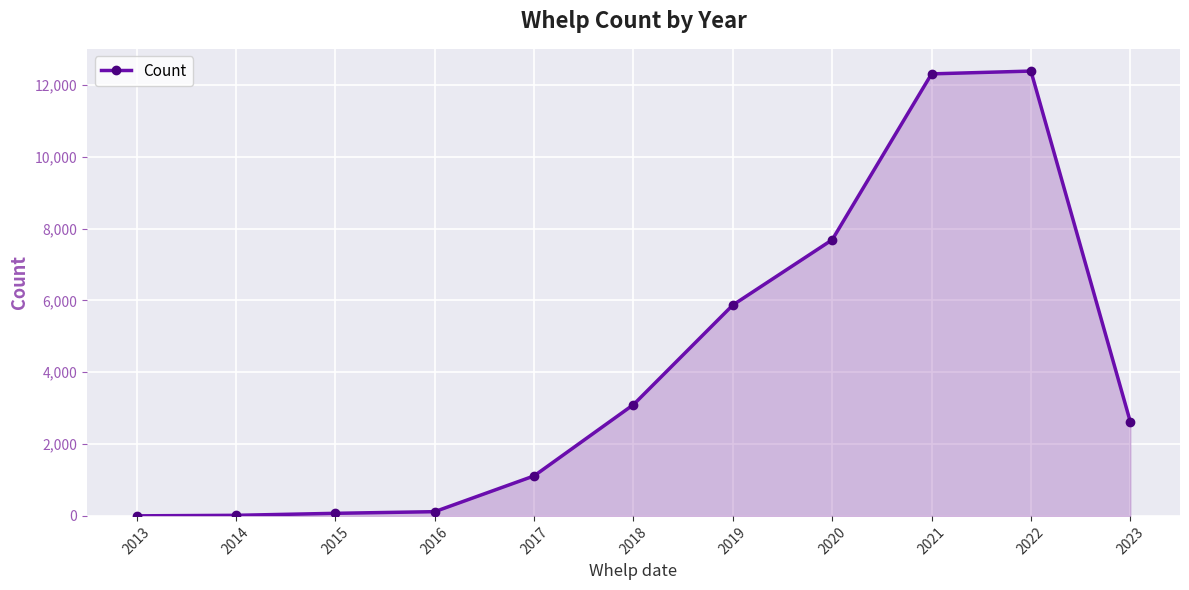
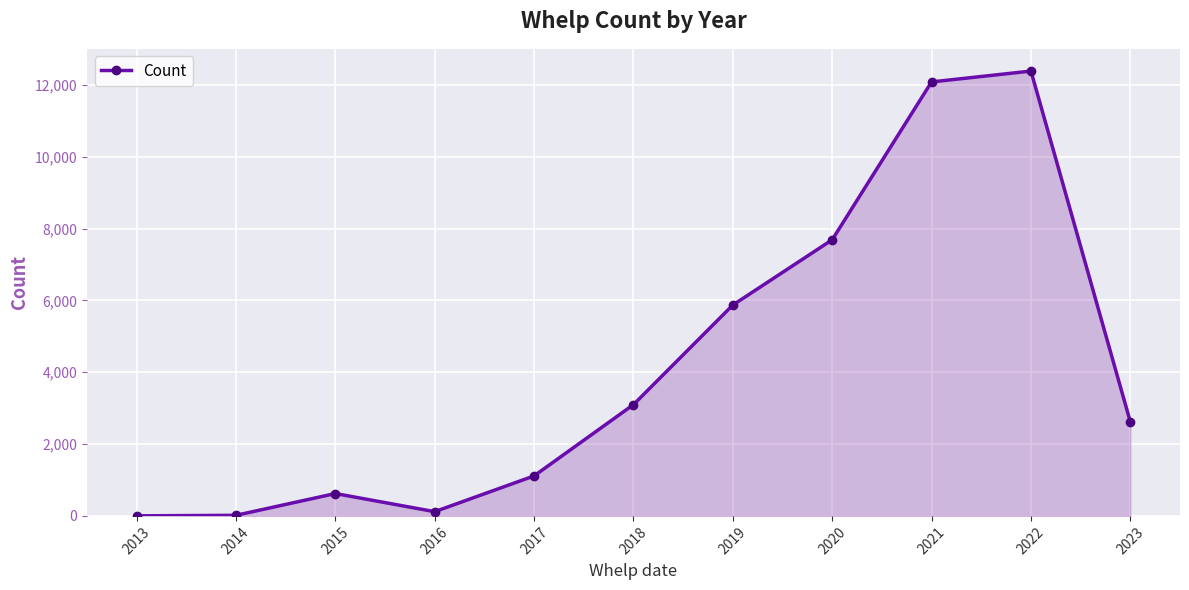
2015: 100 -> 600
2021: 12,300 -> 12,100
